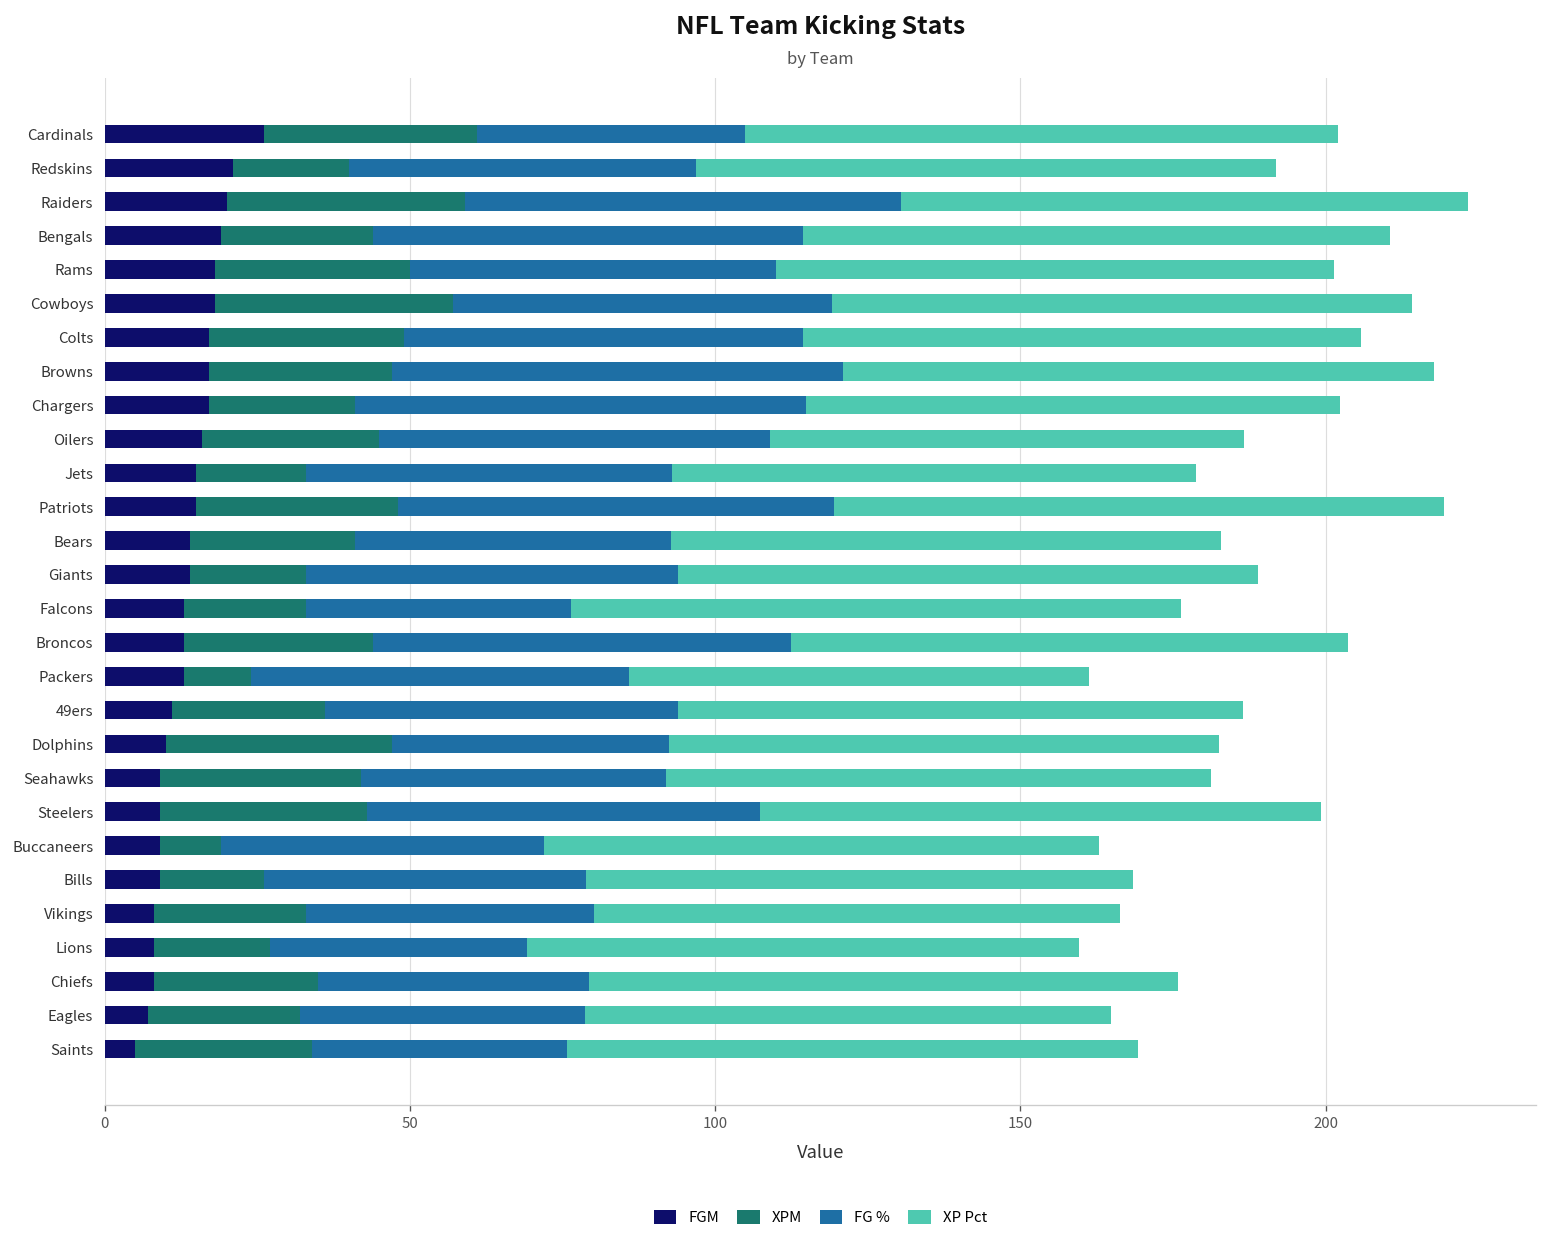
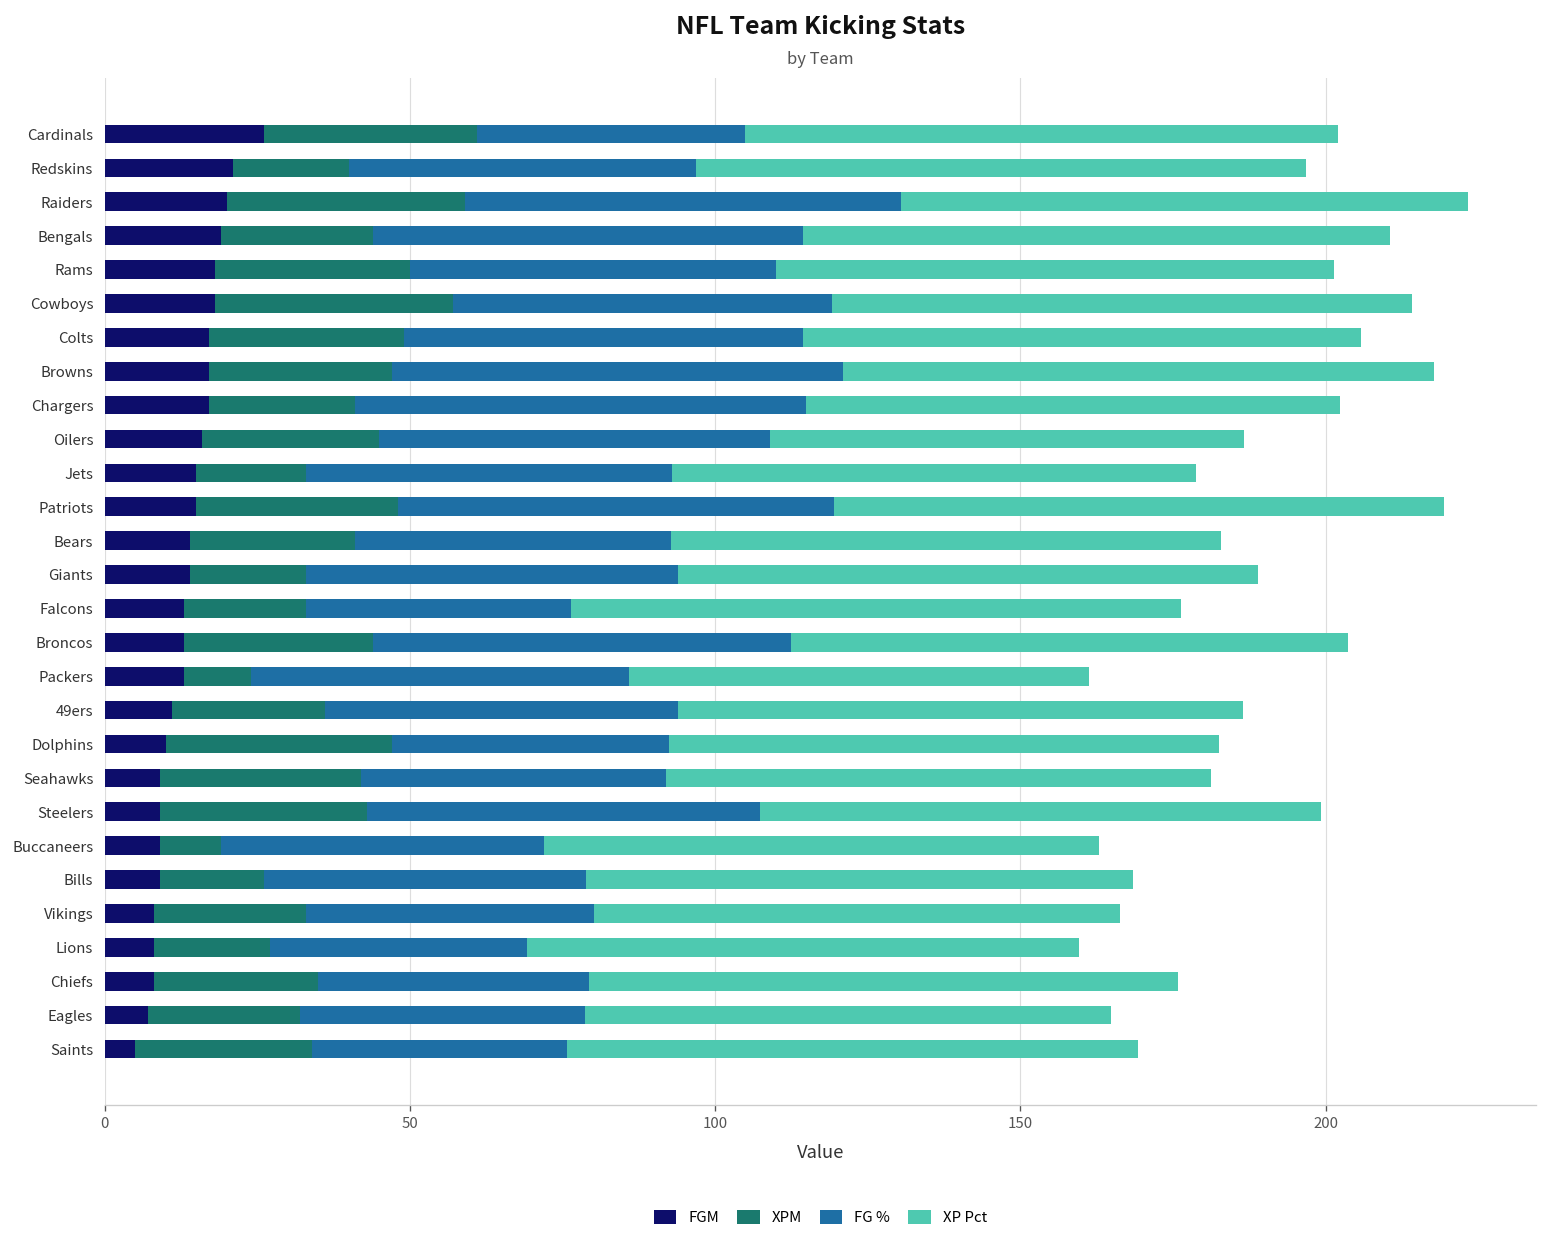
XP Pct, Redskins: 95 -> 100
